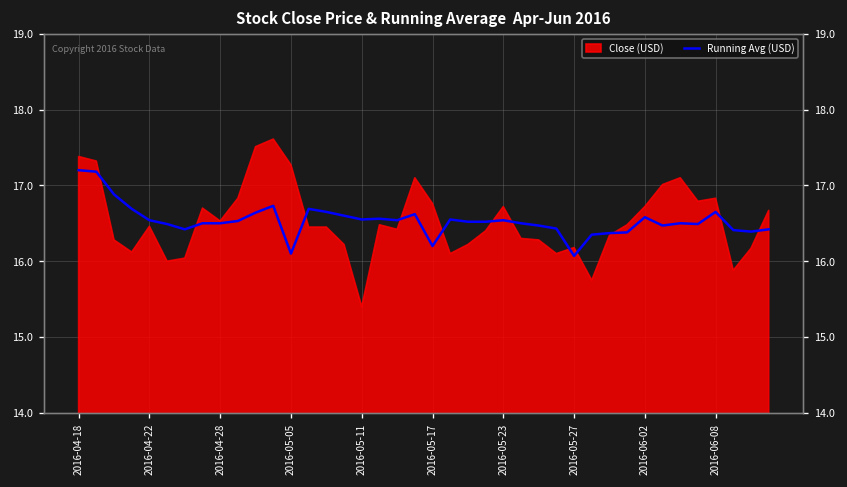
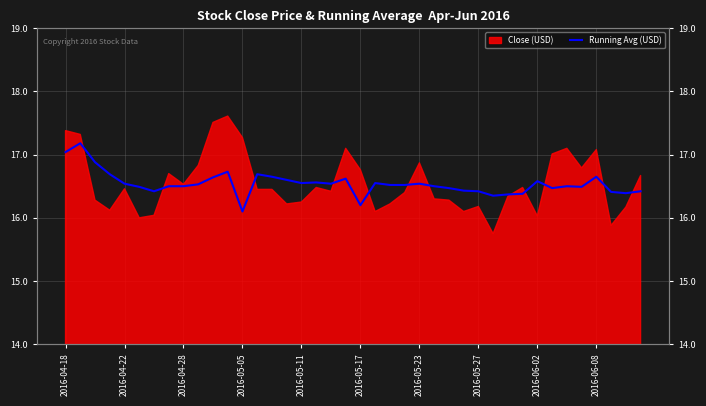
Running Avg (USD), 2016-04-18: 17.2 -> 17.0
Close (USD), 2016-05-11: 15.4 -> 16.3
Close (USD), 2016-05-23: 16.7 -> 16.9
Running Avg (USD), 2016-05-27: 16.1 -> 16.4
Close (USD), 2016-06-02: 16.7 -> 16.0
Close (USD), 2016-06-08: 16.8 -> 17.1
